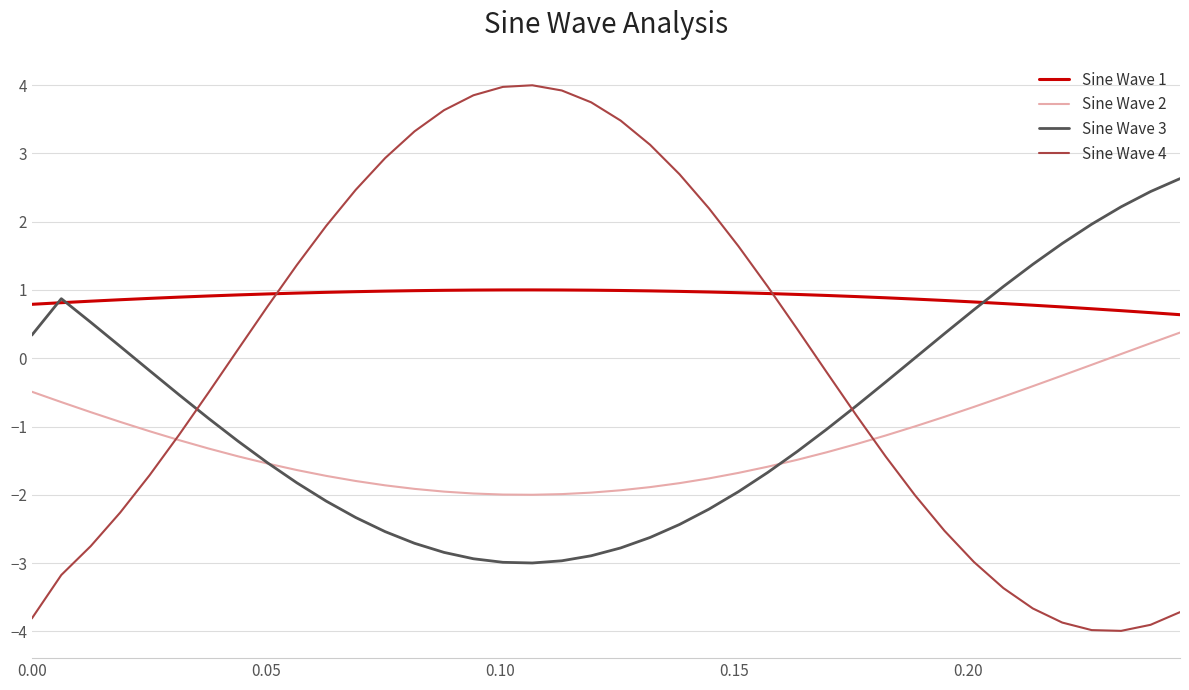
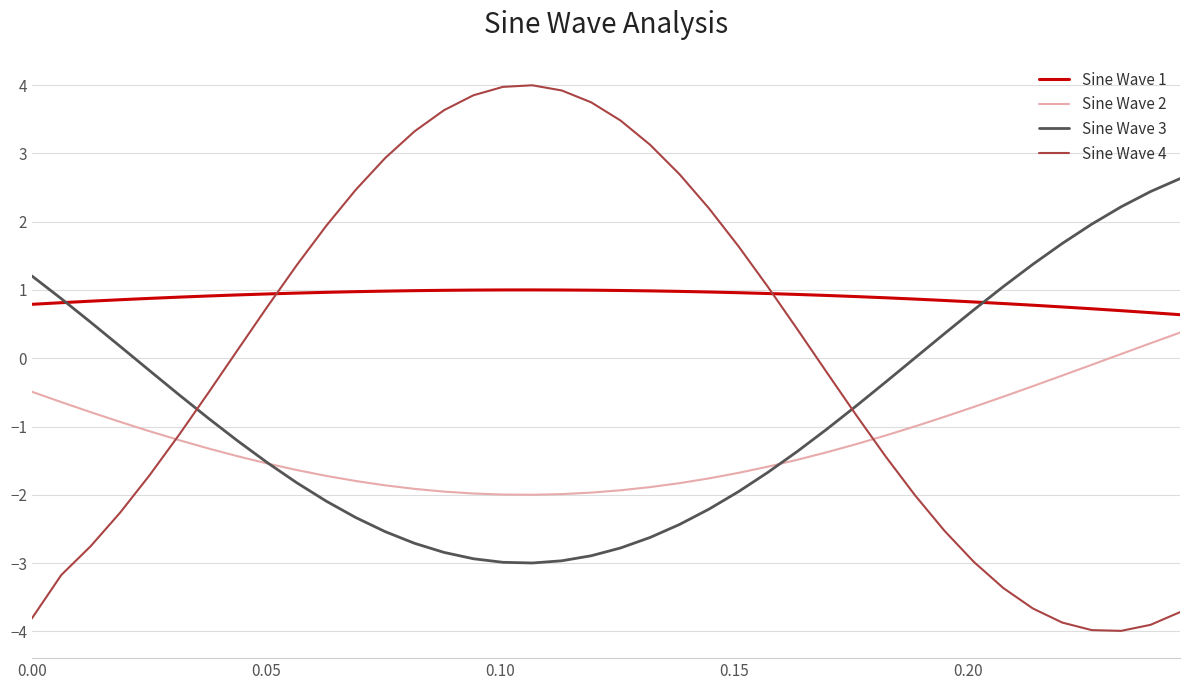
Sine Wave 3, 0.00: 0.3 -> 1.2
